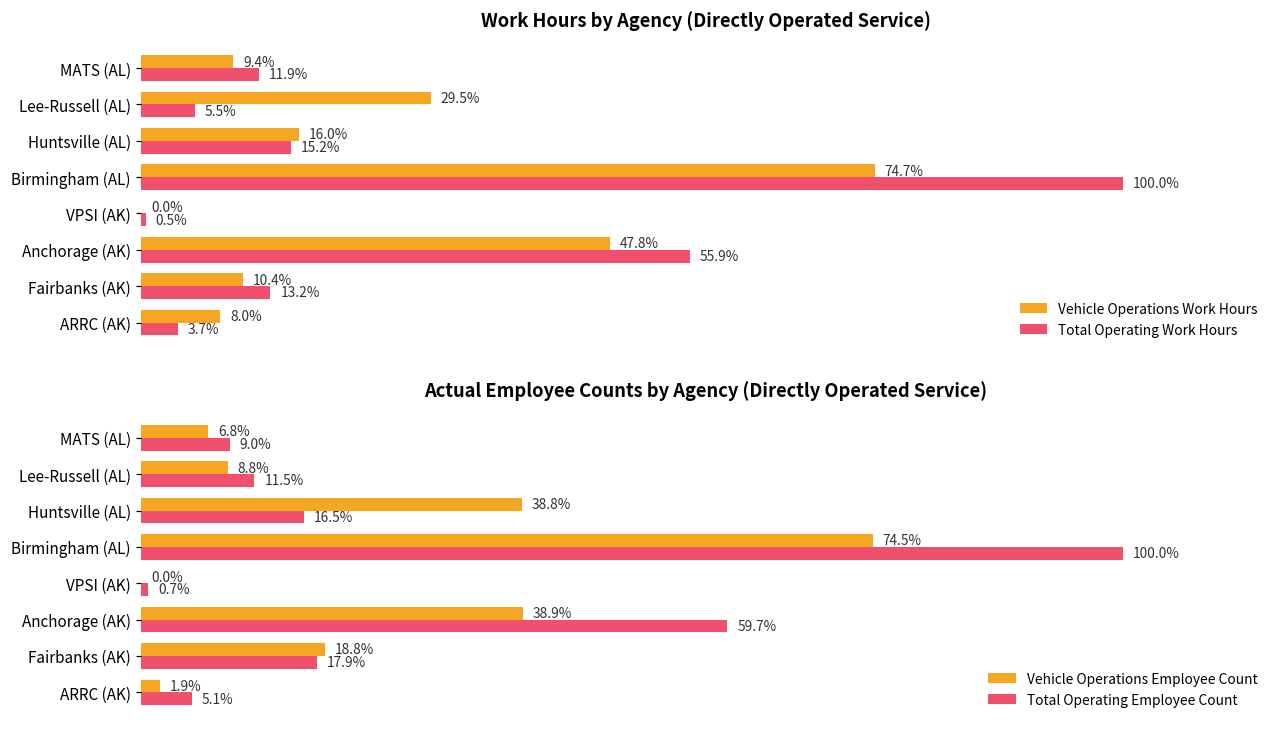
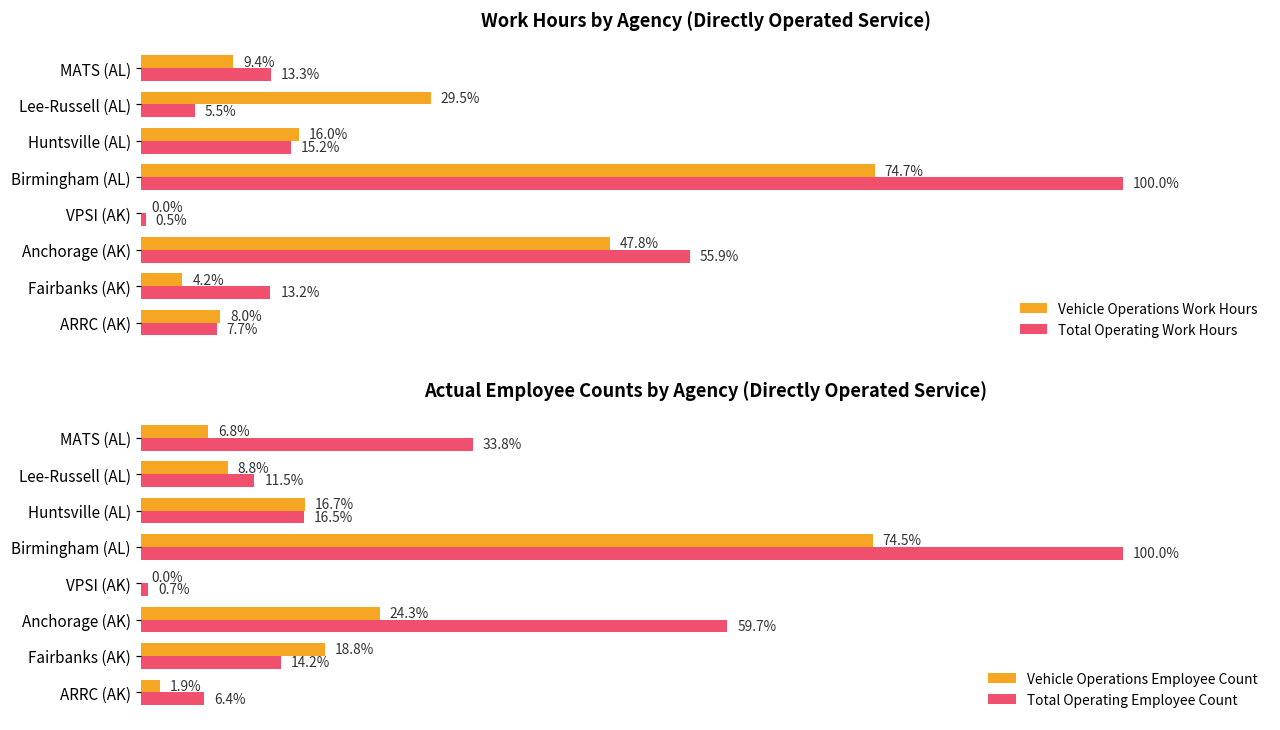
Work Hours by Agency (Directly Operated Service), Total Operating Work Hours, MATS (AL): 11.9% -> 13.3%
Work Hours by Agency (Directly Operated Service), Vehicle Operations Work Hours, Fairbanks (AK): 10.4% -> 4.2%
Work Hours by Agency (Directly Operated Service), Total Operating Work Hours, ARRC (AK): 3.7% -> 7.7%
Actual Employee Counts by Agency (Directly Operated Service), Total Operating Employee Count, MATS (AL): 9.0% -> 33.8%
Actual Employee Counts by Agency (Directly Operated Service), Vehicle Operations Employee Count, Huntsville (AL): 38.8% -> 16.7%
Actual Employee Counts by Agency (Directly Operated Service), Vehicle Operations Employee Count, Anchorage (AK): 38.9% -> 24.3%
Actual Employee Counts by Agency (Directly Operated Service), Total Operating Employee Count, Fairbanks (AK): 17.9% -> 14.2%
Actual Employee Counts by Agency (Directly Operated Service), Total Operating Employee Count, ARRC (AK): 5.1% -> 6.4%
